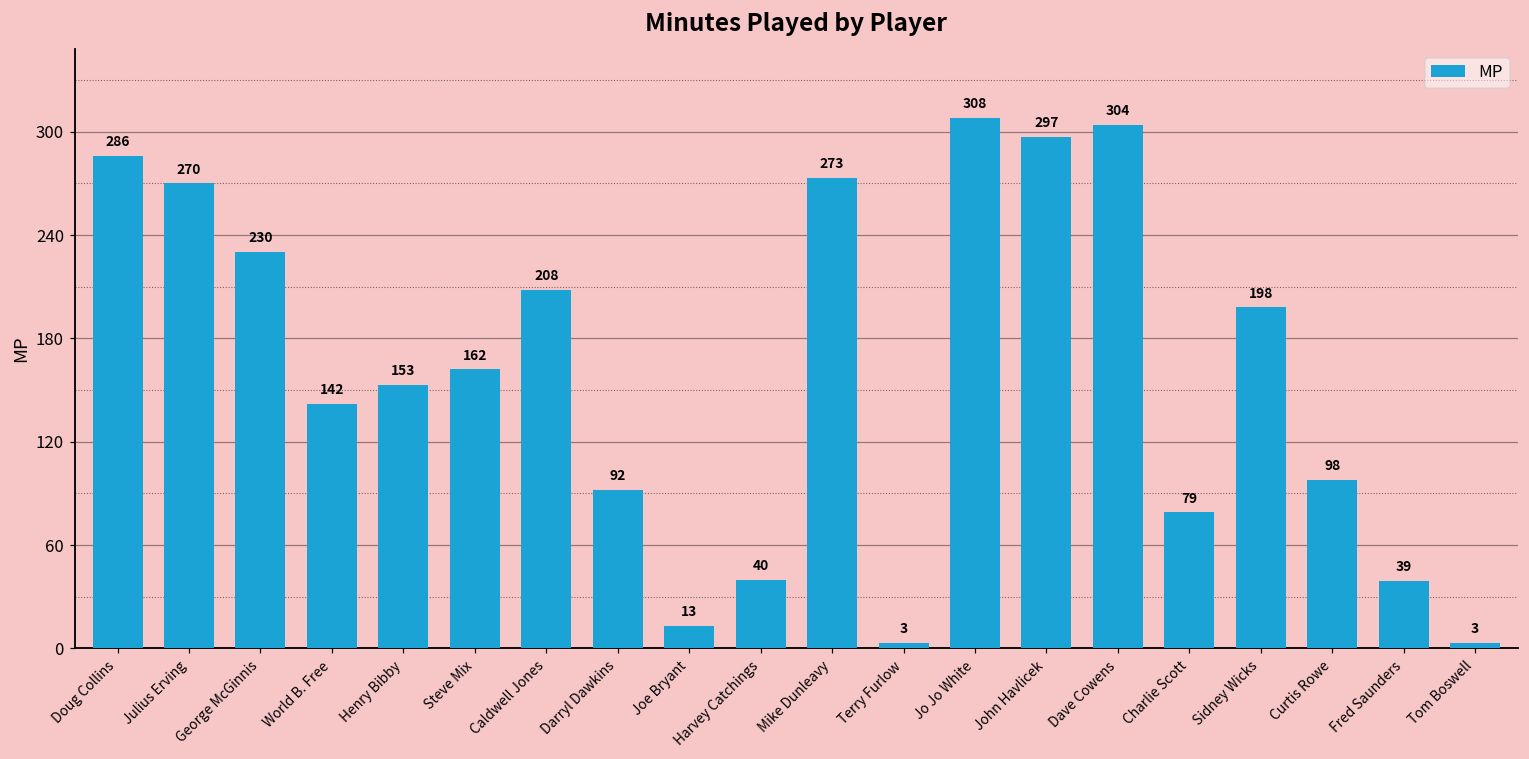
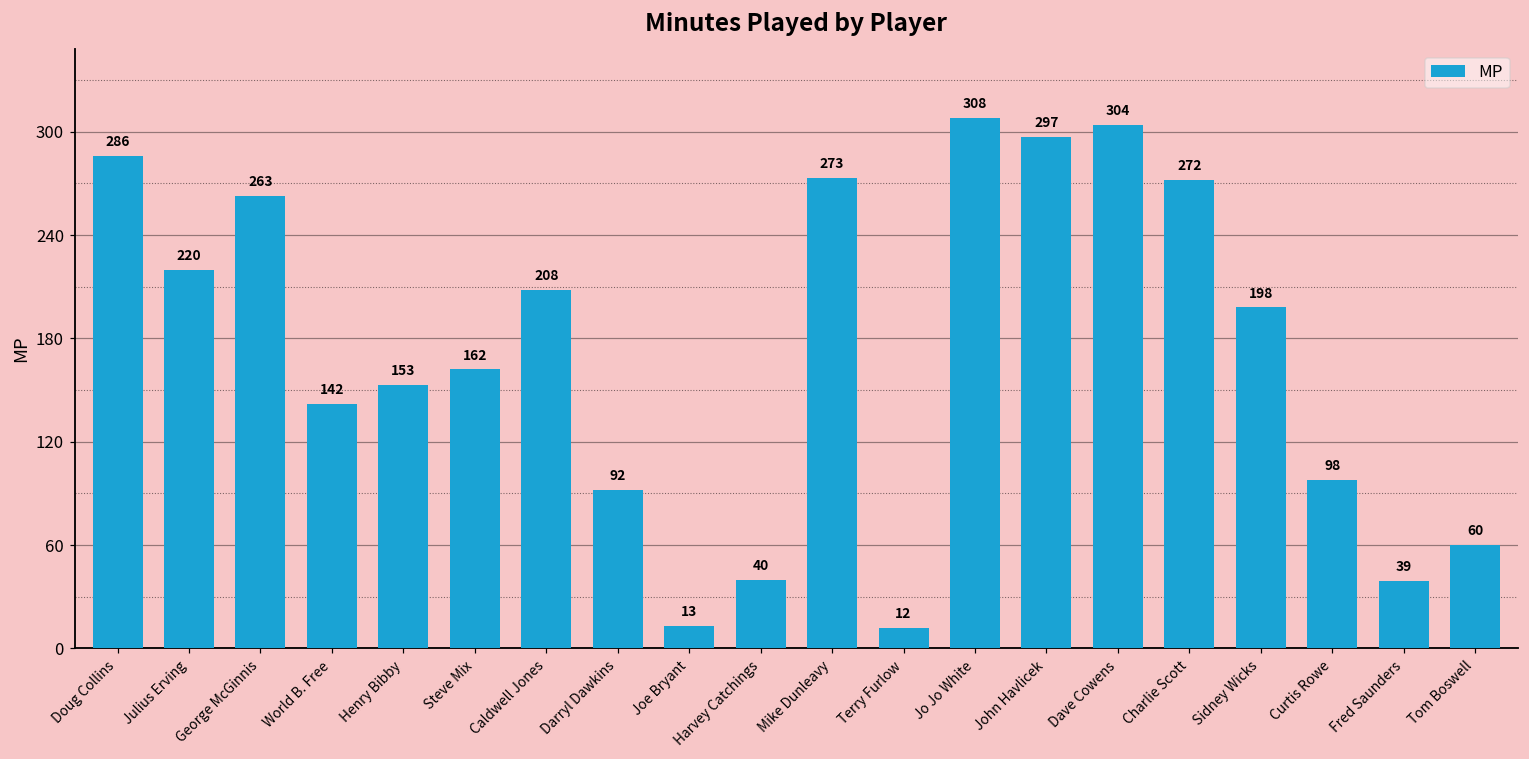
Julius Erving: 270 -> 220
George McGinnis: 230 -> 263
Terry Furlow: 3 -> 12
Charlie Scott: 79 -> 272
Tom Boswell: 3 -> 60
